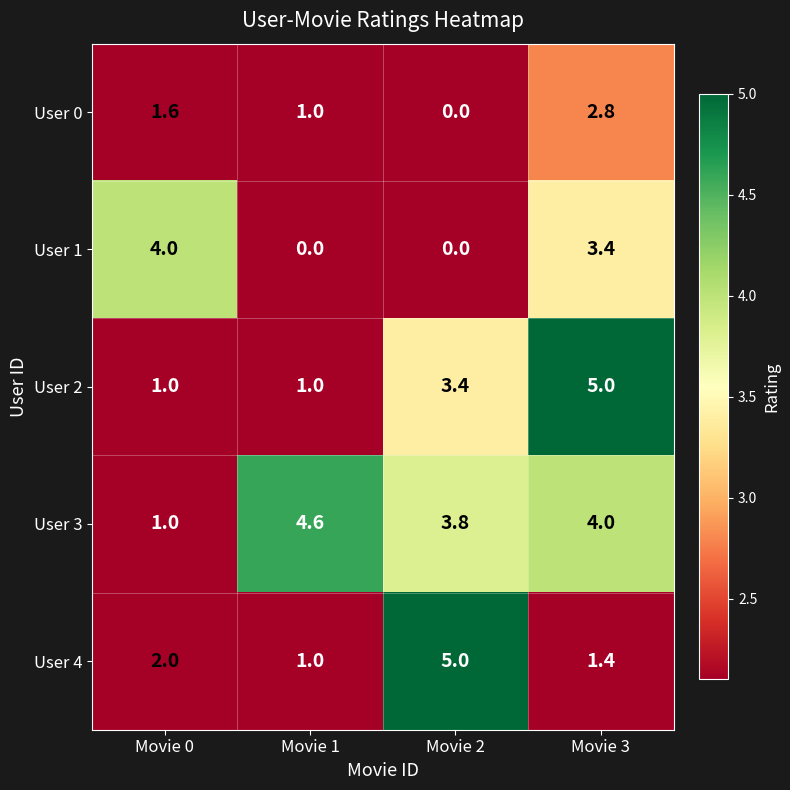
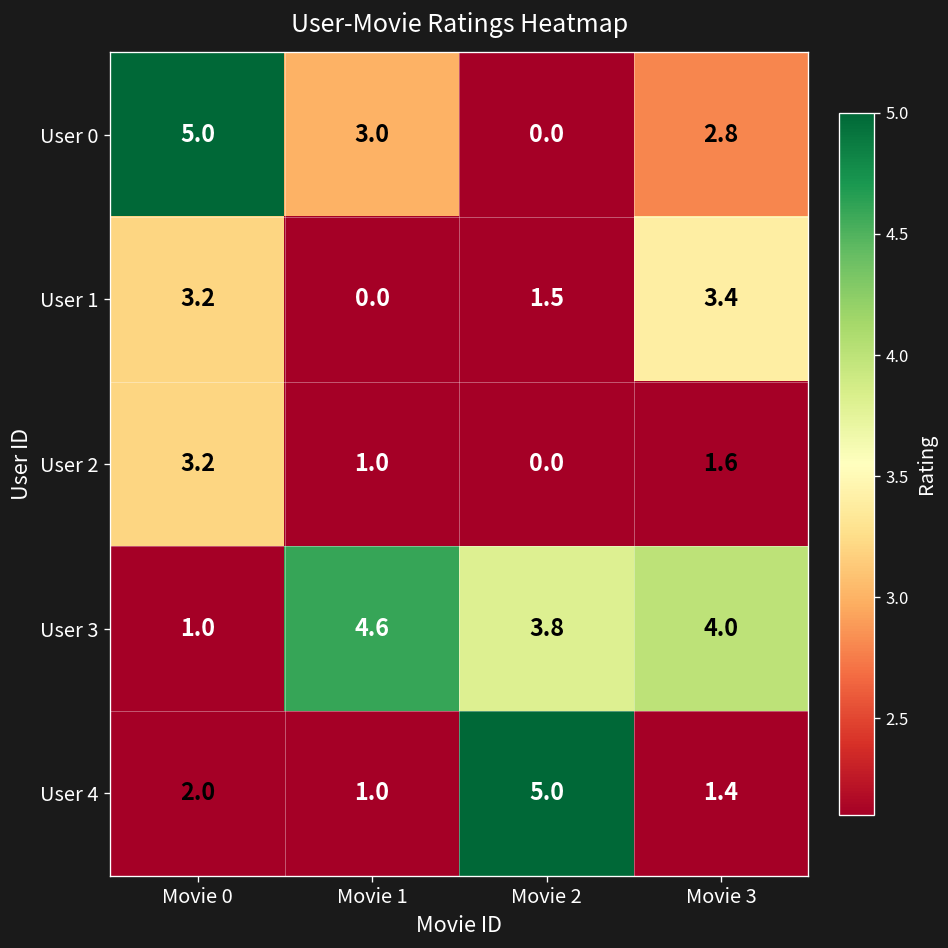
User 0, Movie 0: 1.6 -> 5.0
User 0, Movie 1: 1.0 -> 3.0
User 1, Movie 0: 4.0 -> 3.2
User 1, Movie 2: 0.0 -> 1.5
User 2, Movie 0: 1.0 -> 3.2
User 2, Movie 2: 3.4 -> 0.0
User 2, Movie 3: 5.0 -> 1.6
